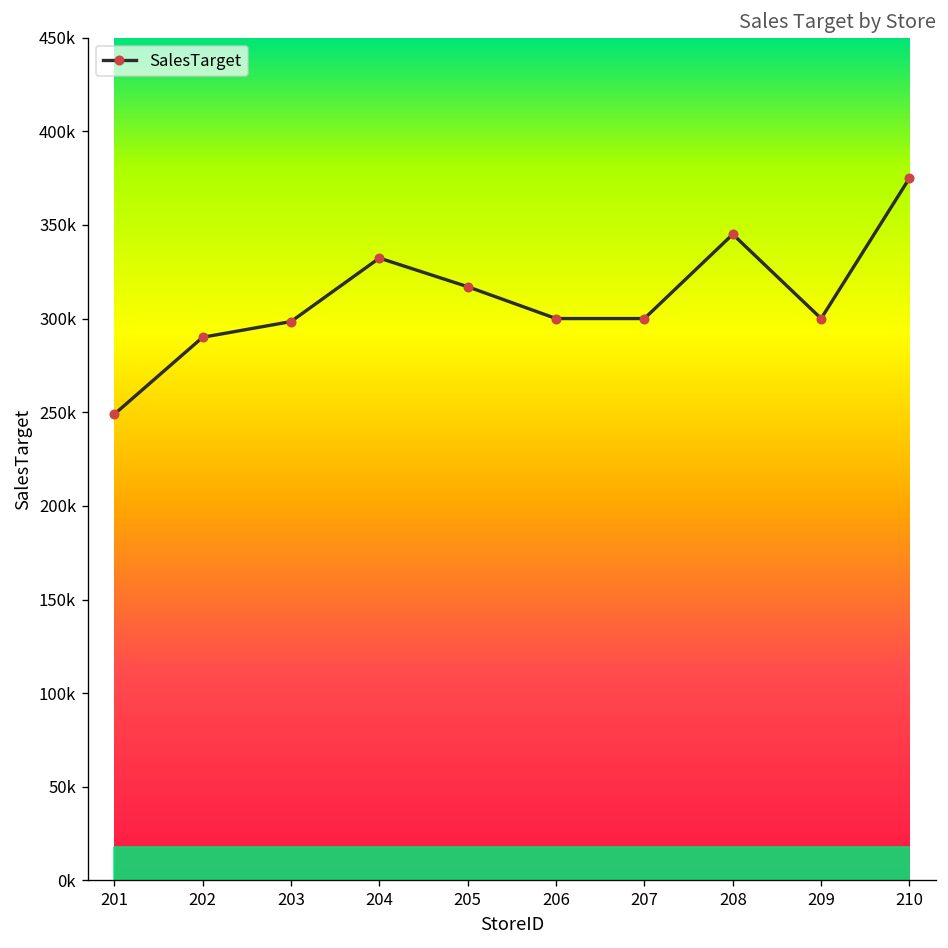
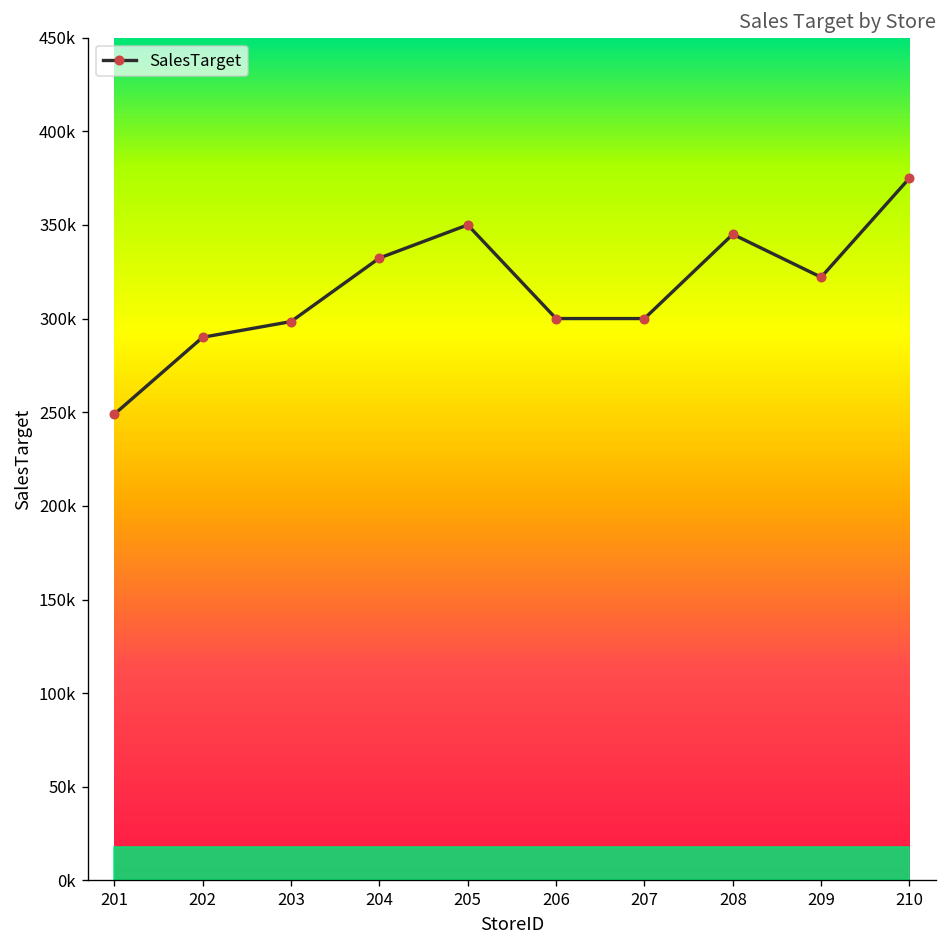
SalesTarget, 205: 317000 -> 350000
SalesTarget, 209: 300000 -> 322000
